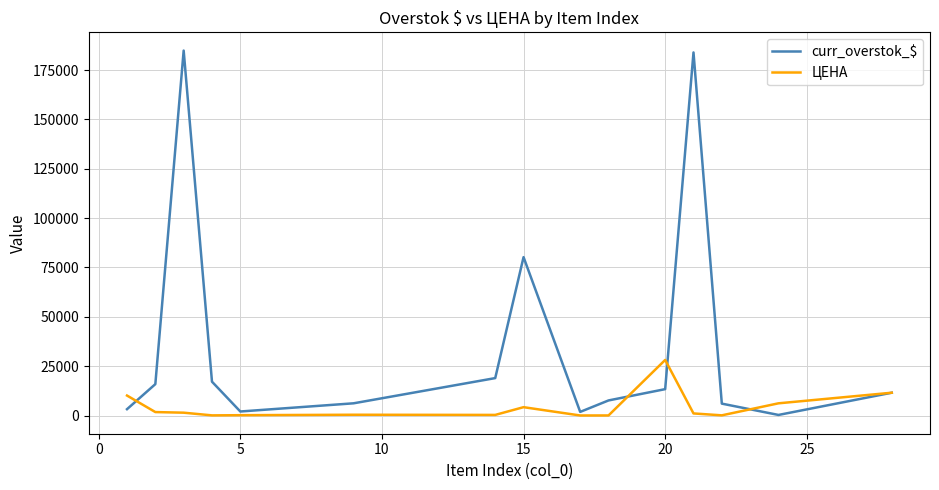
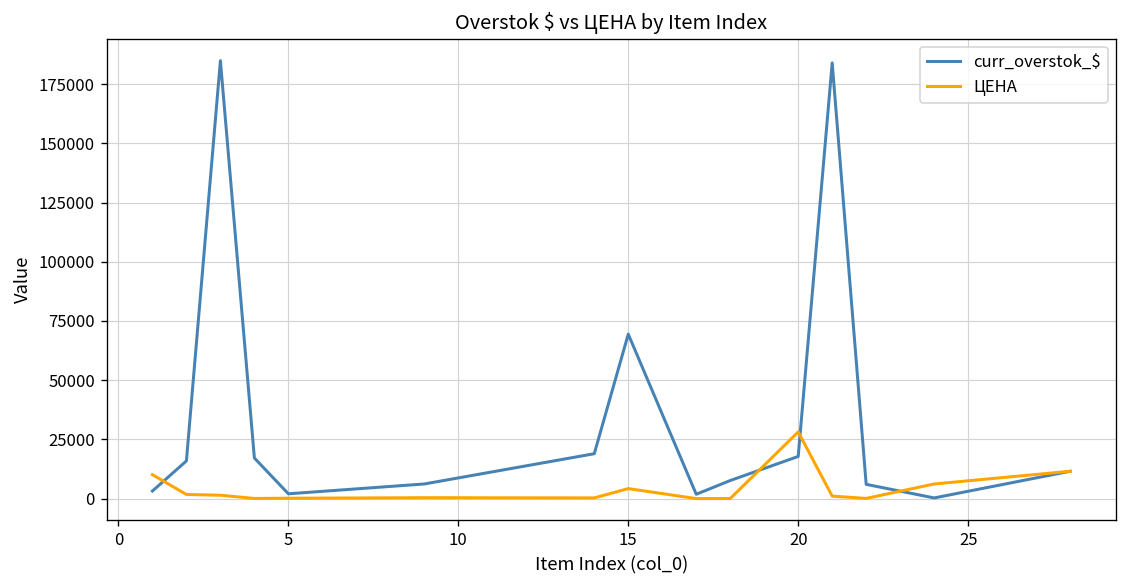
curr_overstok_$, 15: 80000 -> 69000
curr_overstok_$, 20: 13000 -> 18000
